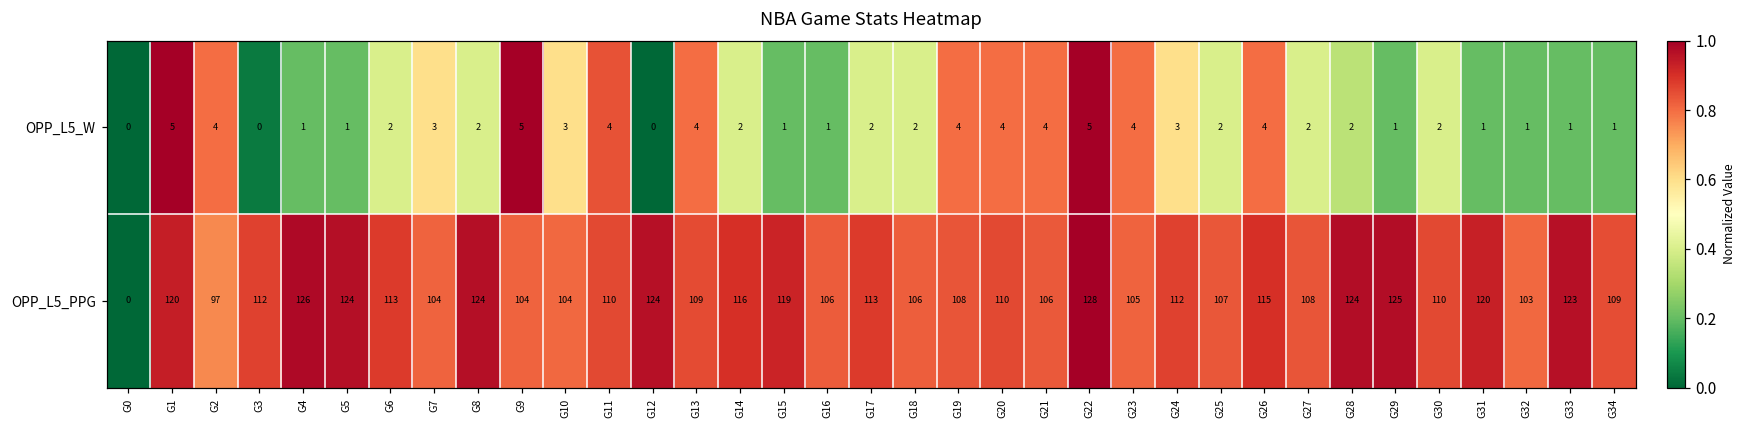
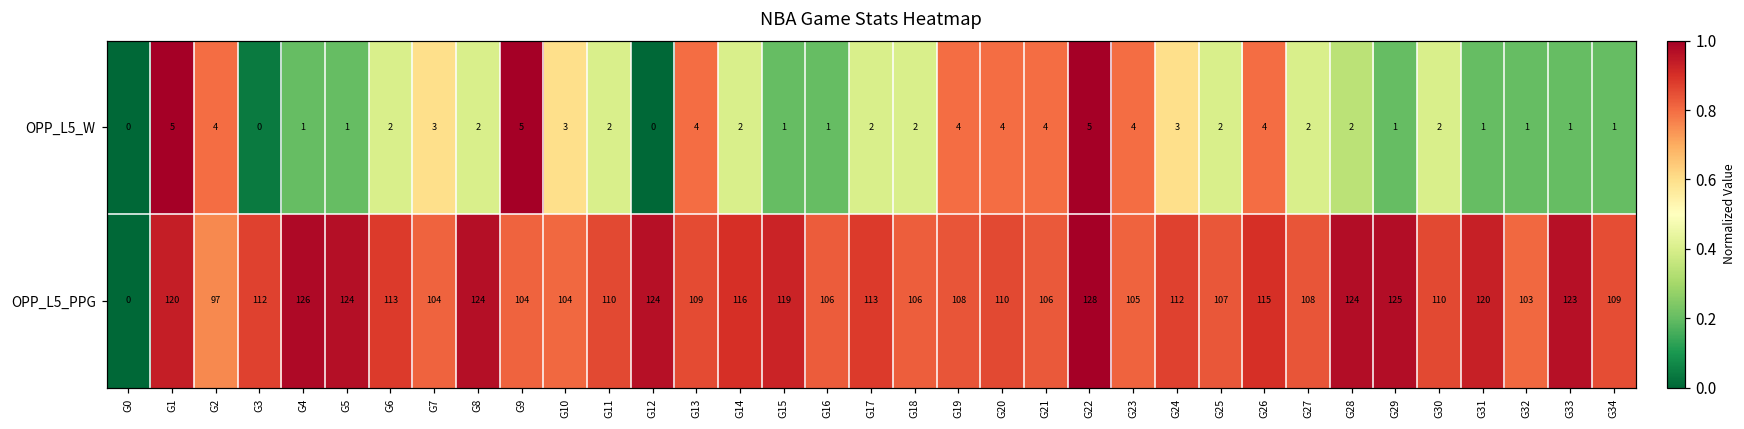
OPP_L5_W, G11: 4 -> 2
